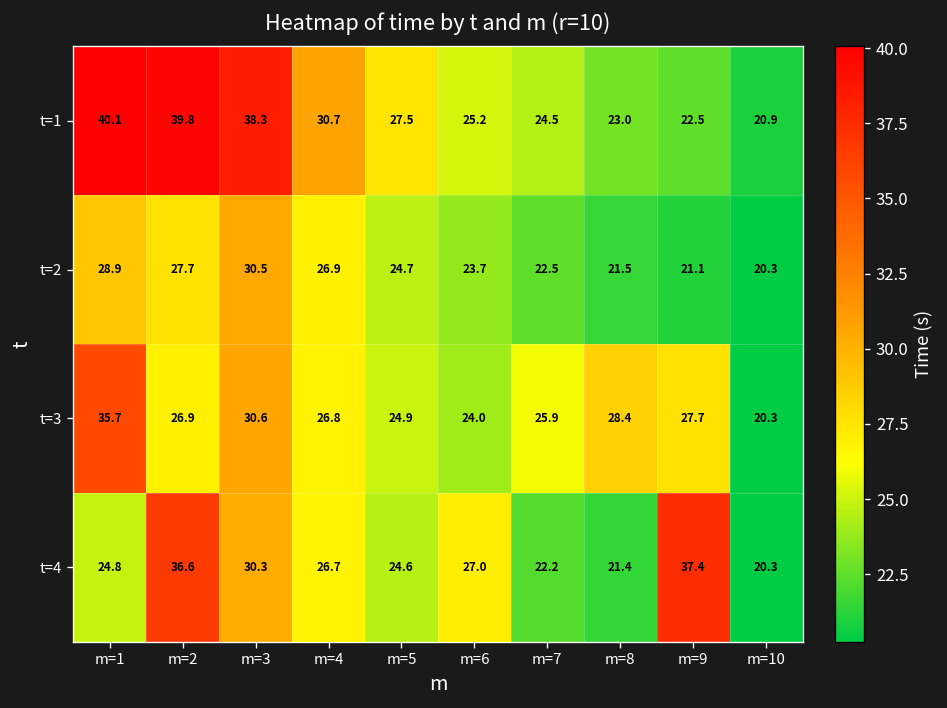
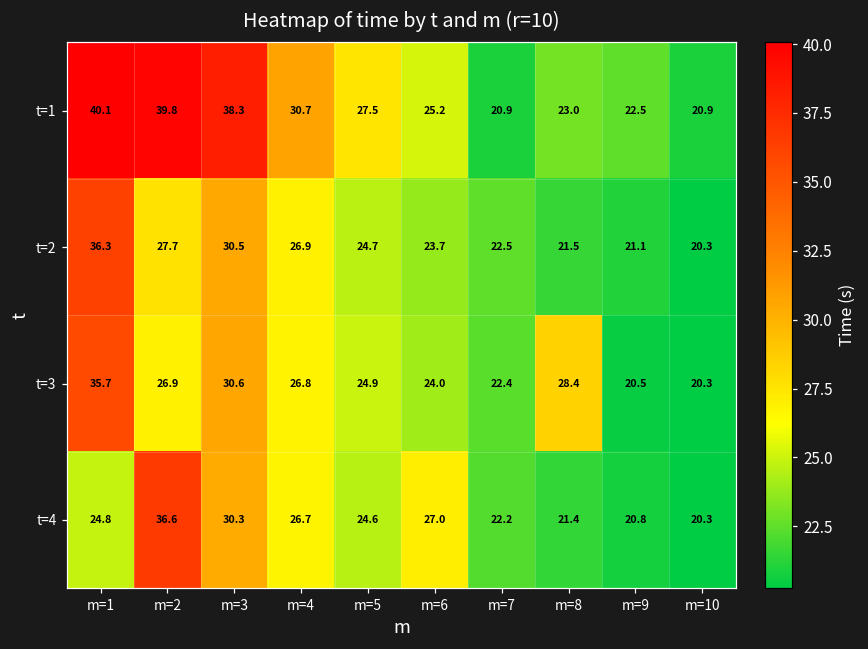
t=1, m=7: 24.5 -> 20.9
t=2, m=1: 28.9 -> 36.3
t=3, m=7: 25.9 -> 22.4
t=3, m=9: 27.7 -> 20.5
t=4, m=9: 37.4 -> 20.8
